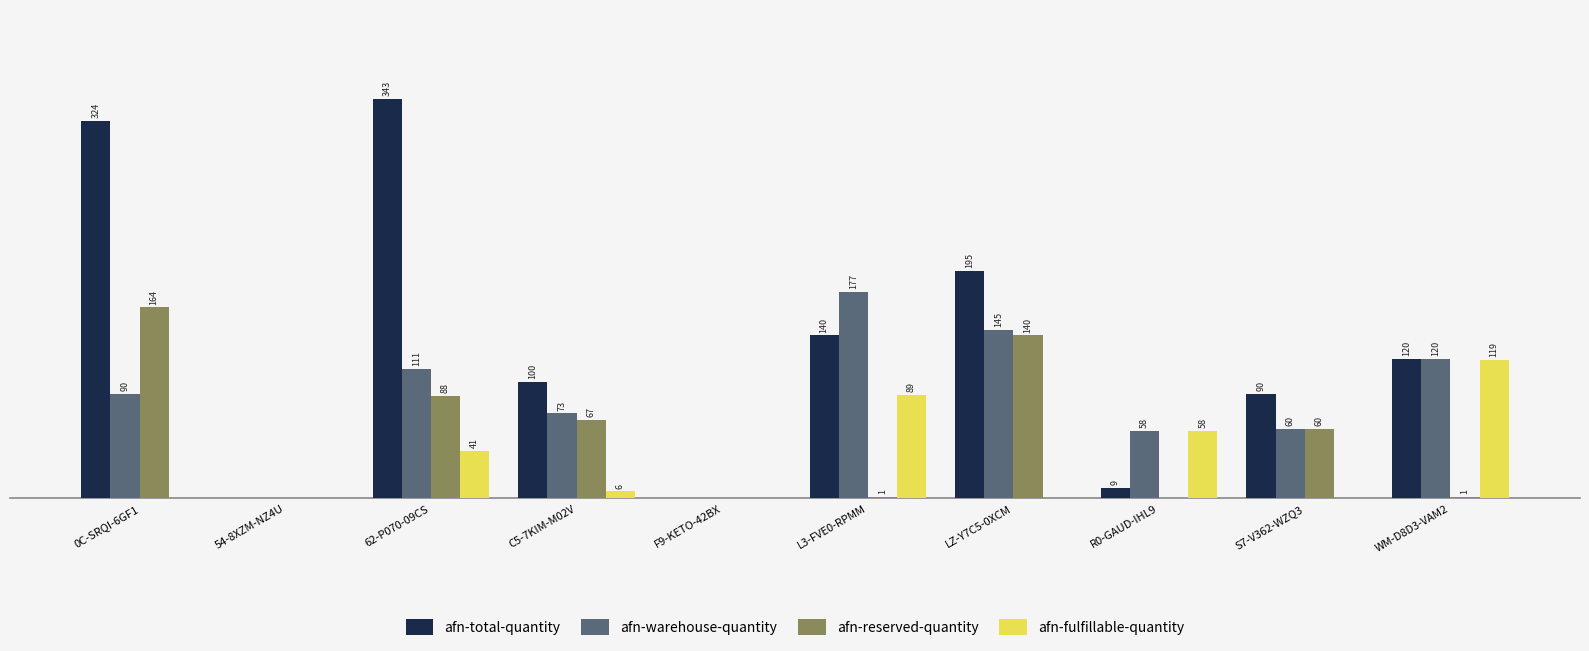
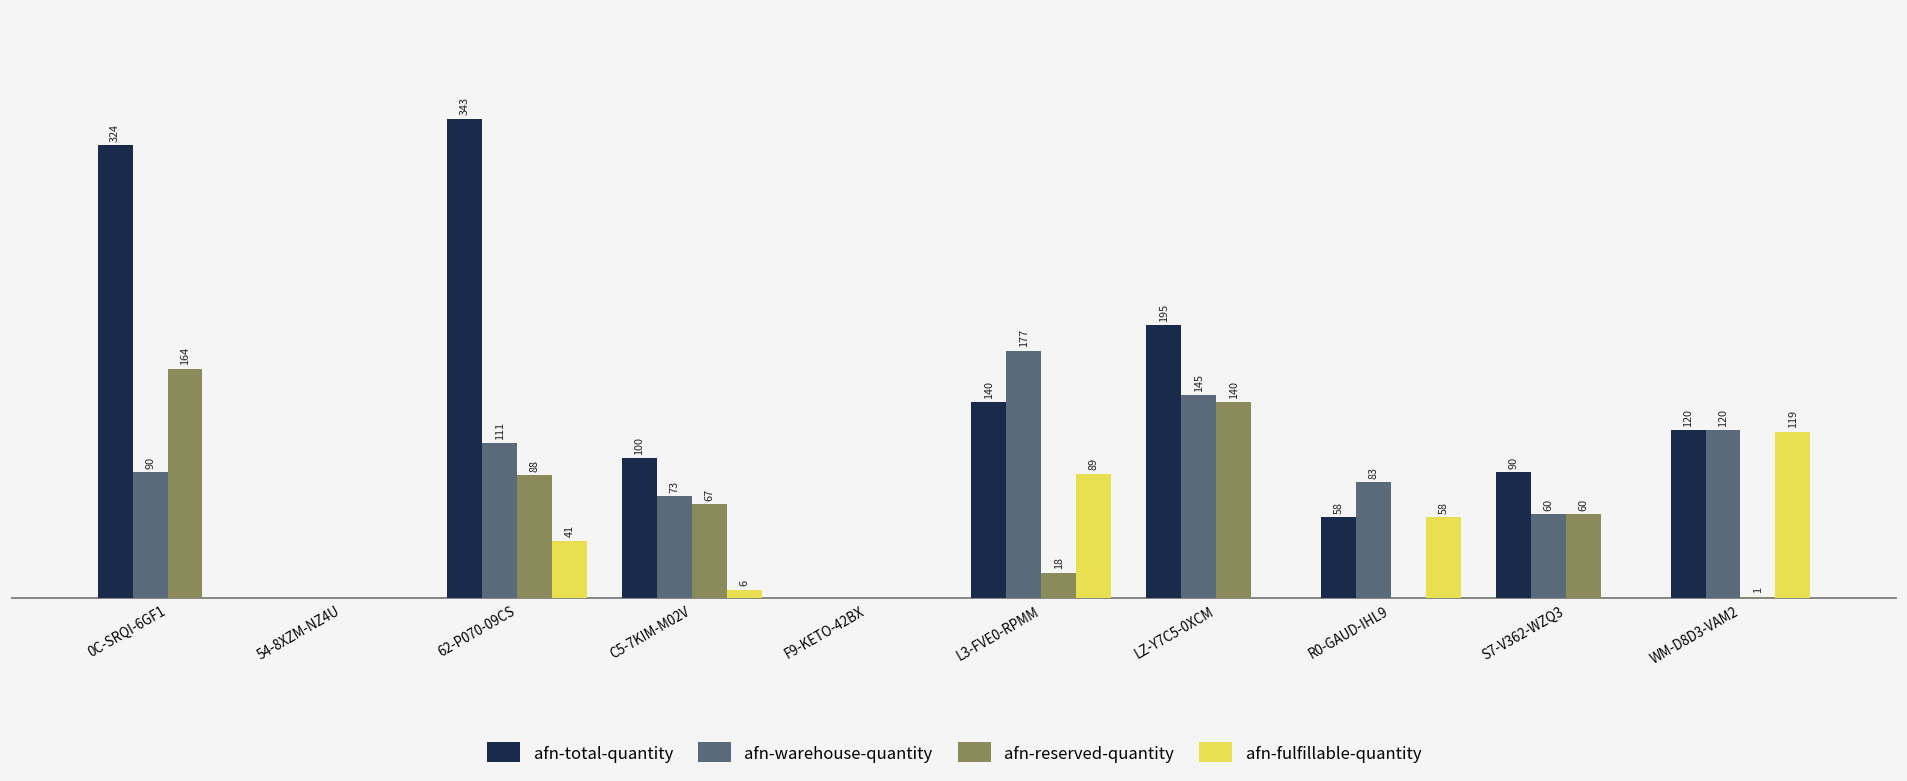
afn-reserved-quantity, L3-FVE0-RPMM: 1 -> 18
afn-total-quantity, R0-GAUD-IHL9: 9 -> 58
afn-warehouse-quantity, R0-GAUD-IHL9: 58 -> 83
